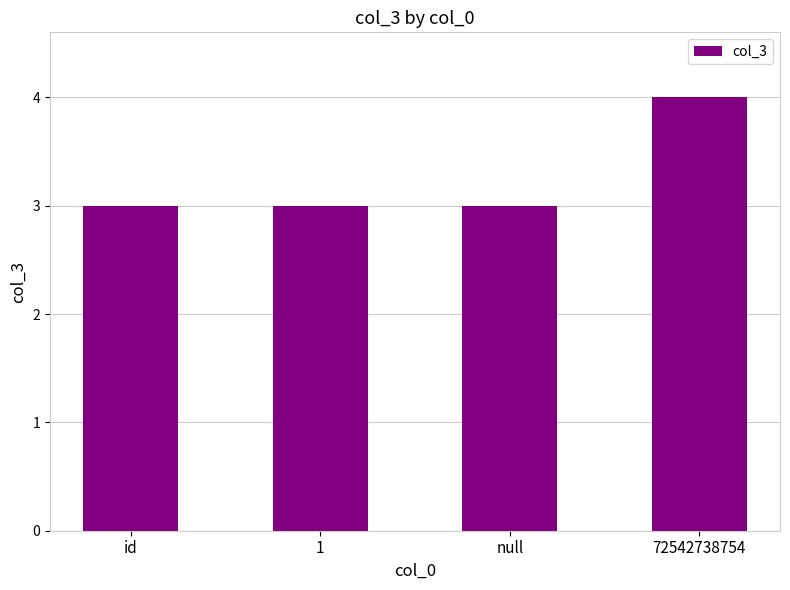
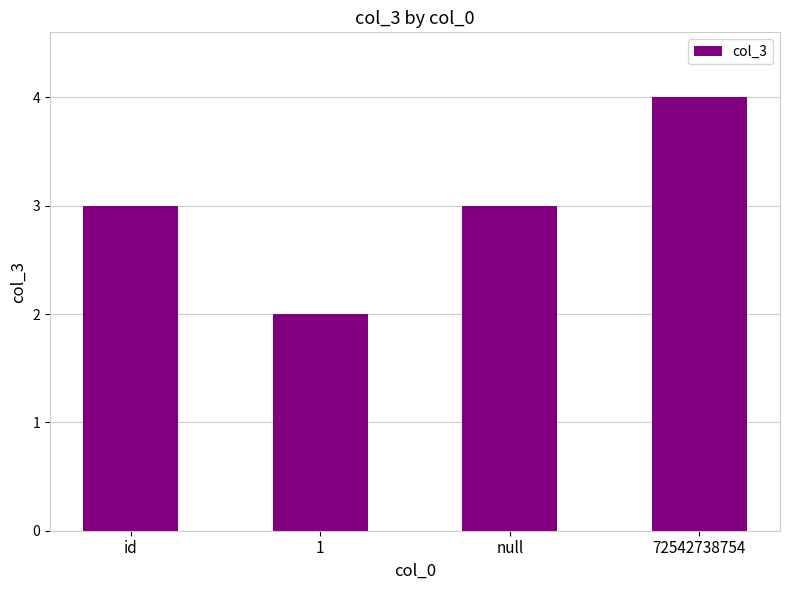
1: 3 -> 2
